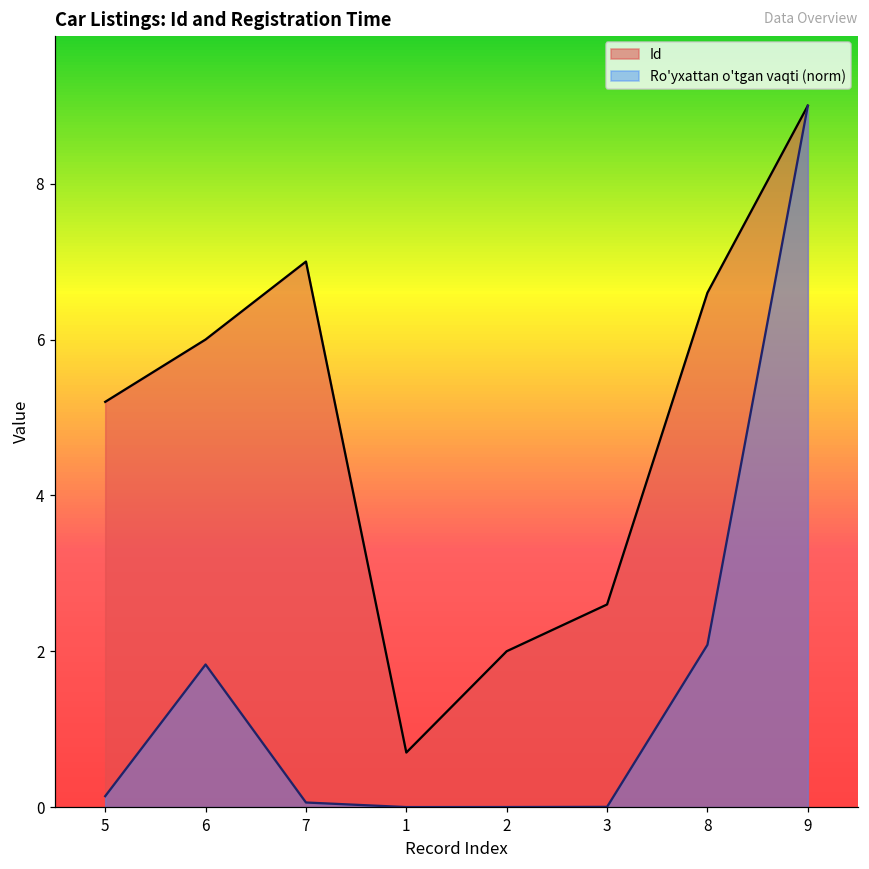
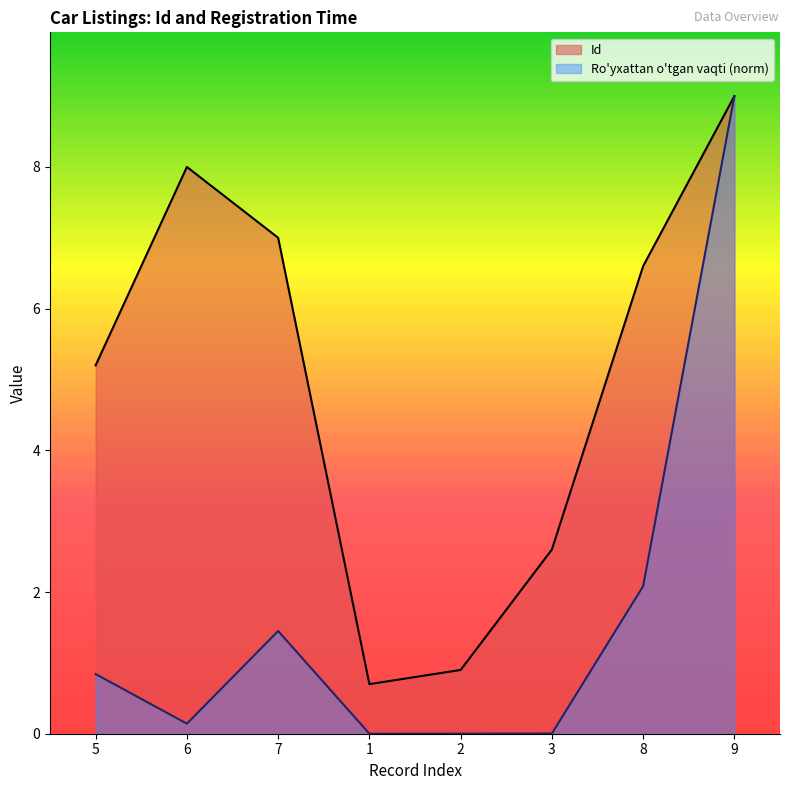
Ro'yxattan o'tgan vaqti (norm), 5: 0.1 -> 0.8
Id, 6: 6 -> 8
Ro'yxattan o'tgan vaqti (norm), 6: 1.8 -> 0.1
Ro'yxattan o'tgan vaqti (norm), 7: 0.1 -> 1.4
Id, 2: 2.0 -> 0.9
